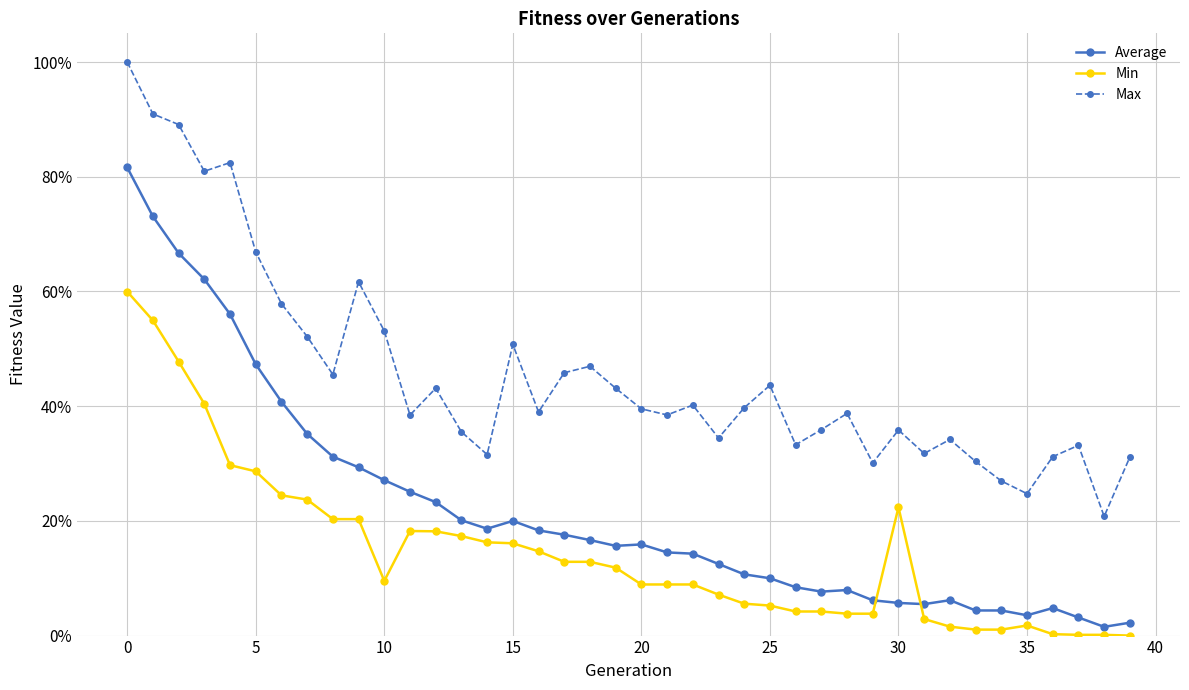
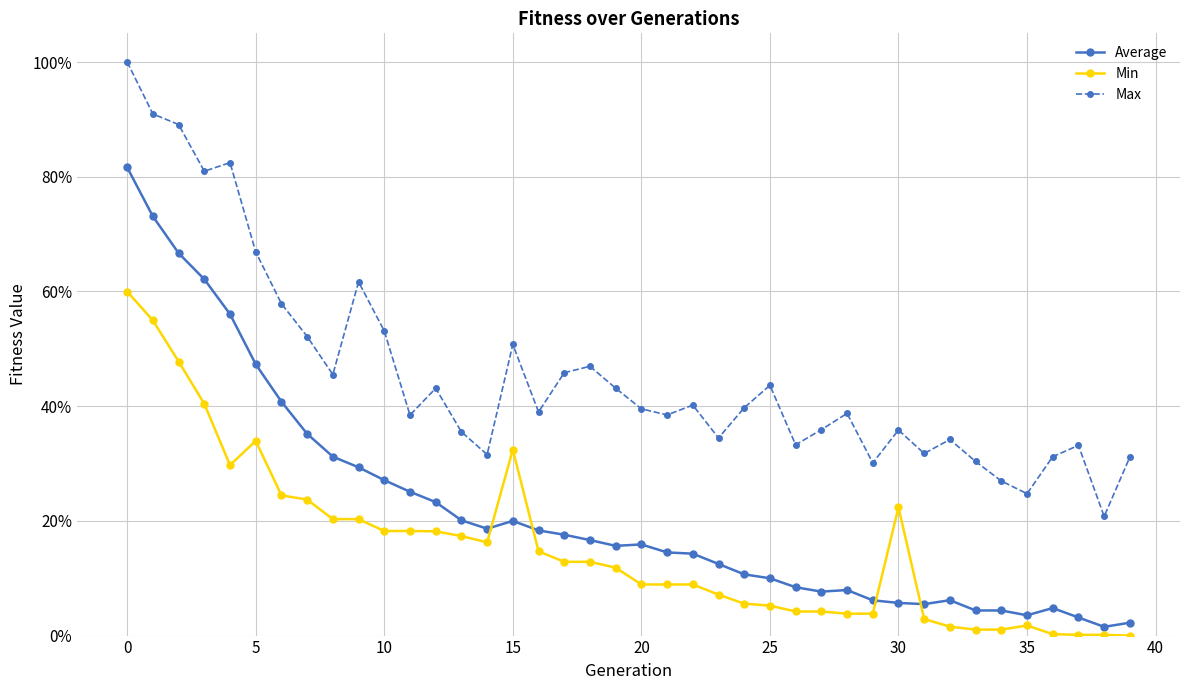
Min, 5: 29% -> 34%
Min, 10: 10% -> 18%
Min, 15: 16% -> 32%
